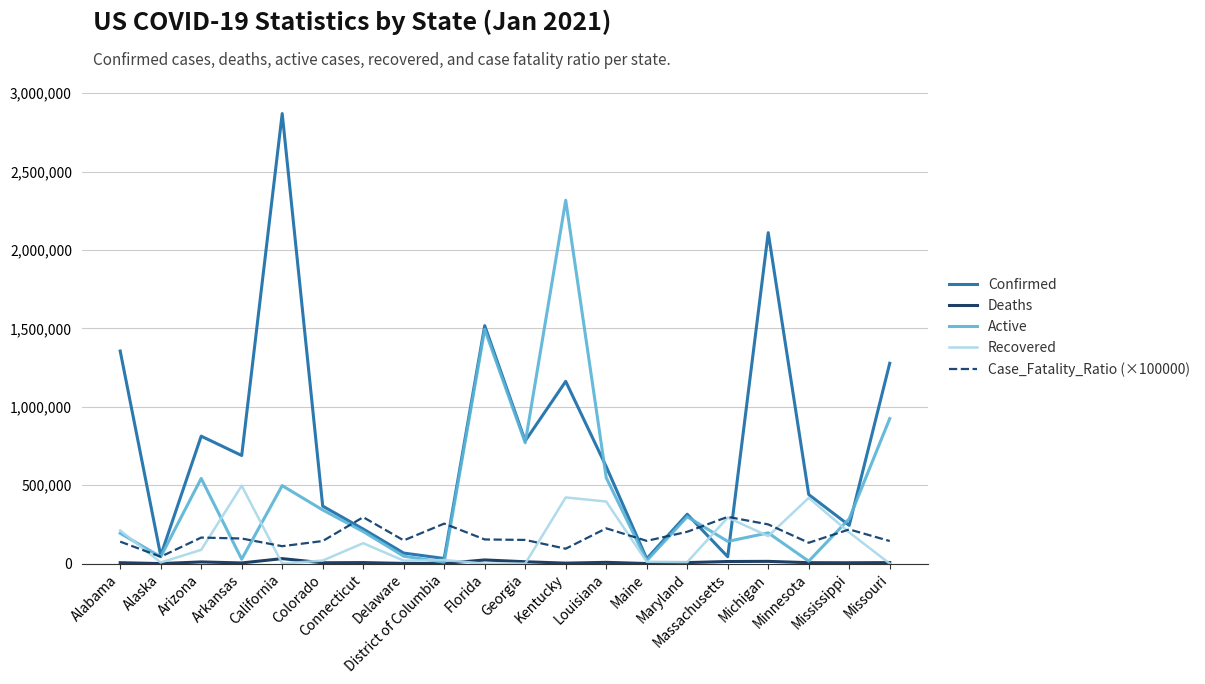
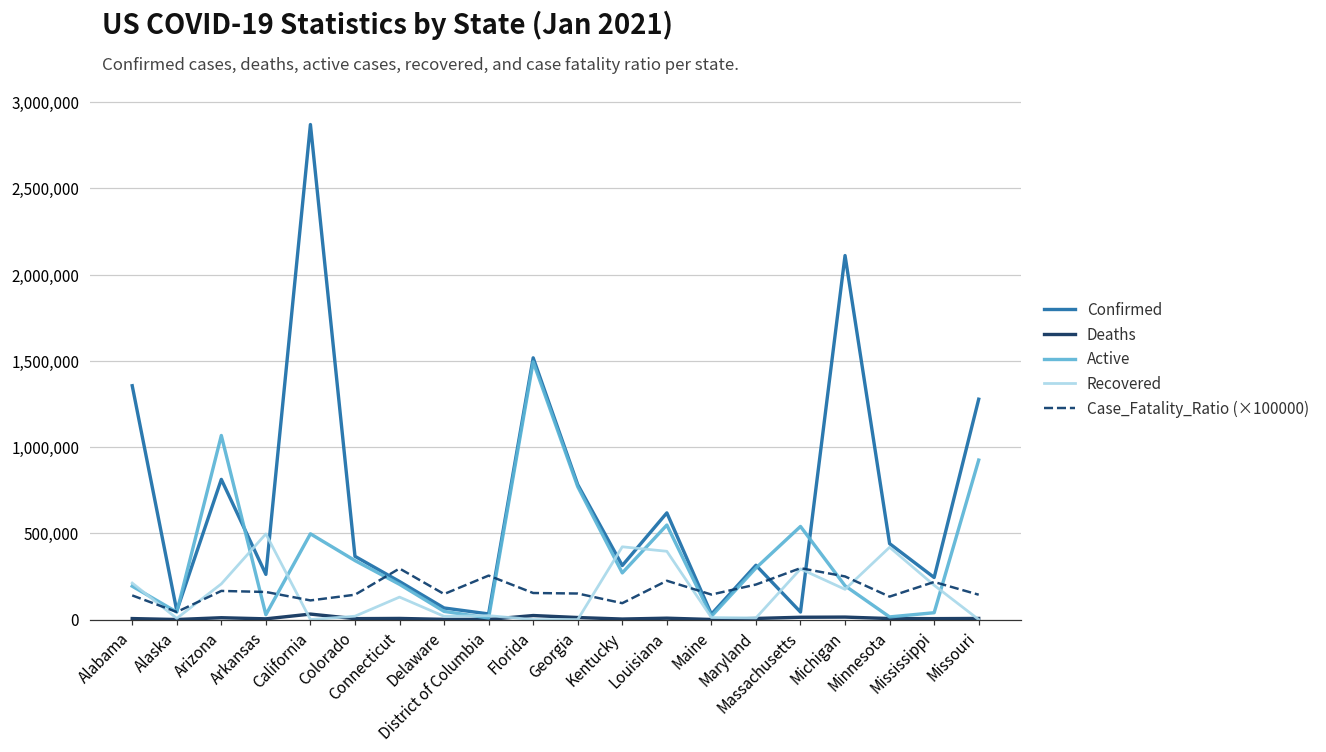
Active, Arizona: 540,000 -> 1,070,000
Recovered, Arizona: 90,000 -> 210,000
Confirmed, Arkansas: 690,000 -> 260,000
Confirmed, Kentucky: 1,160,000 -> 310,000
Active, Kentucky: 2,320,000 -> 270,000
Active, Massachusetts: 140,000 -> 540,000
Active, Mississippi: 290,000 -> 40,000
